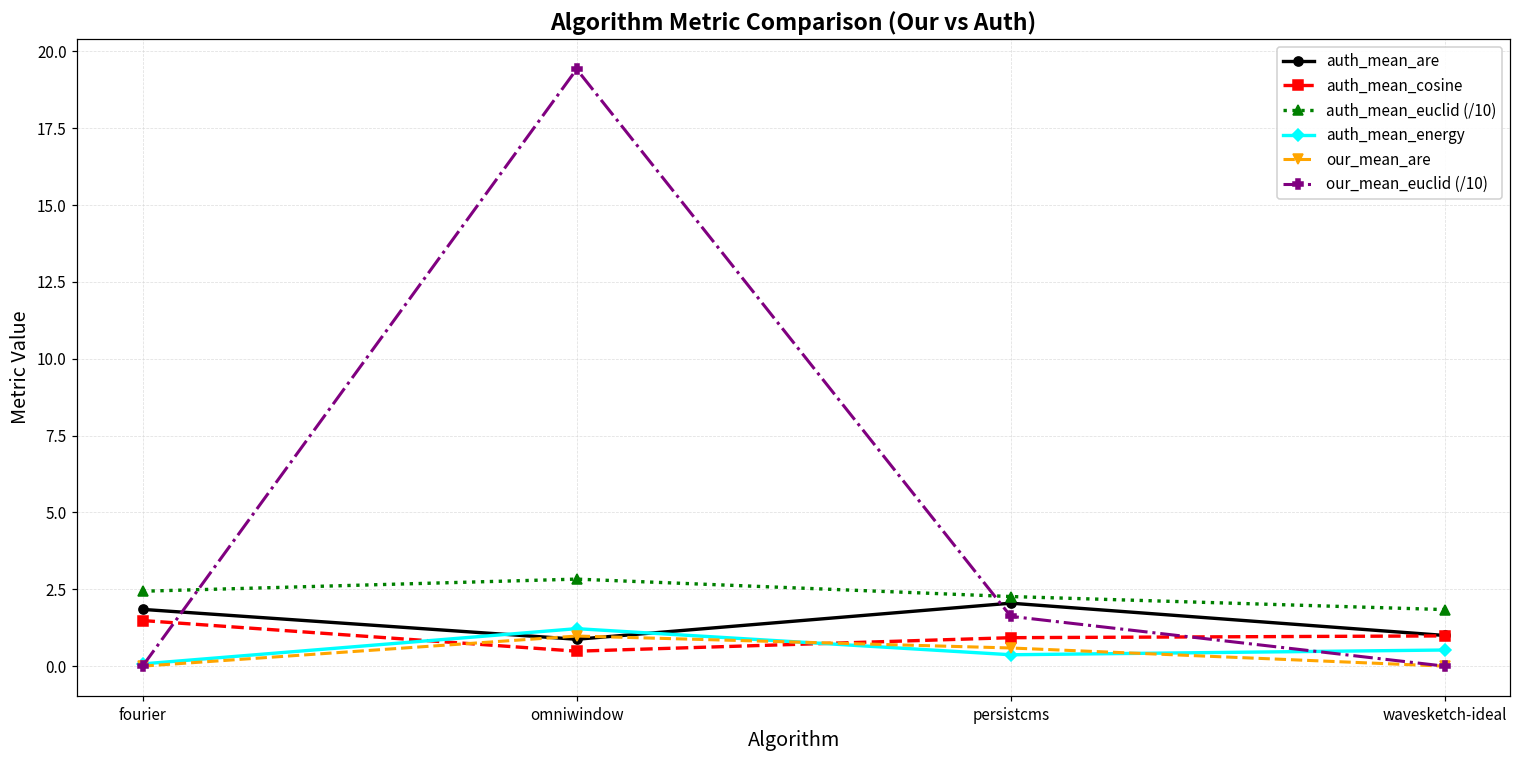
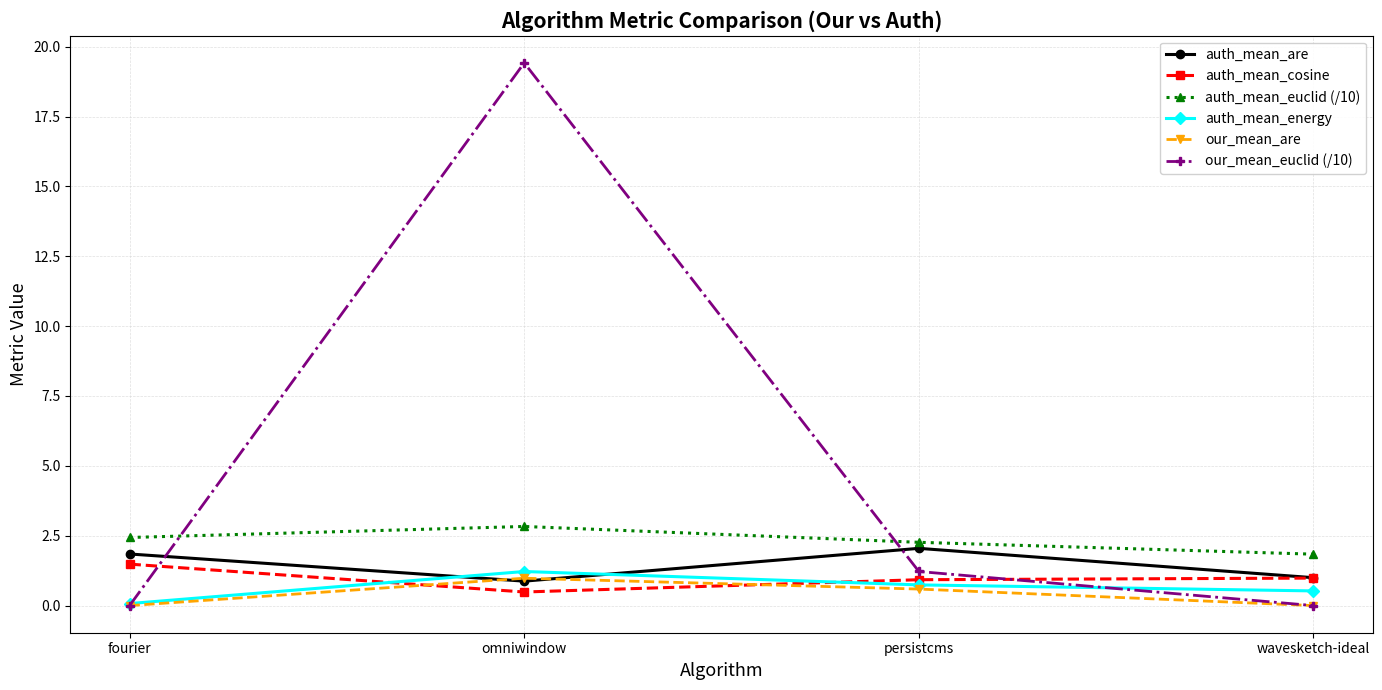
auth_mean_energy, persistcms: 0.4 -> 0.7
our_mean_euclid (/10), persistcms: 1.6 -> 1.2
